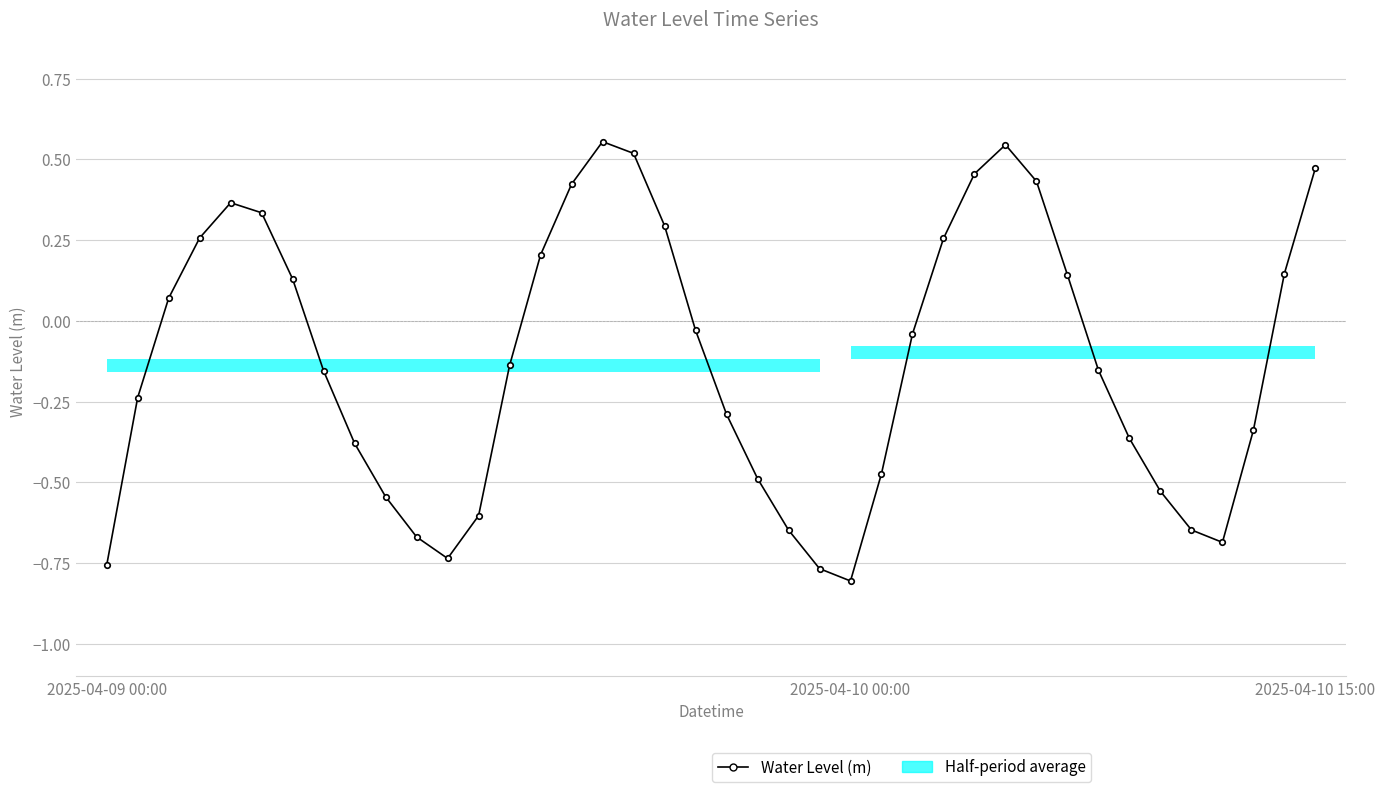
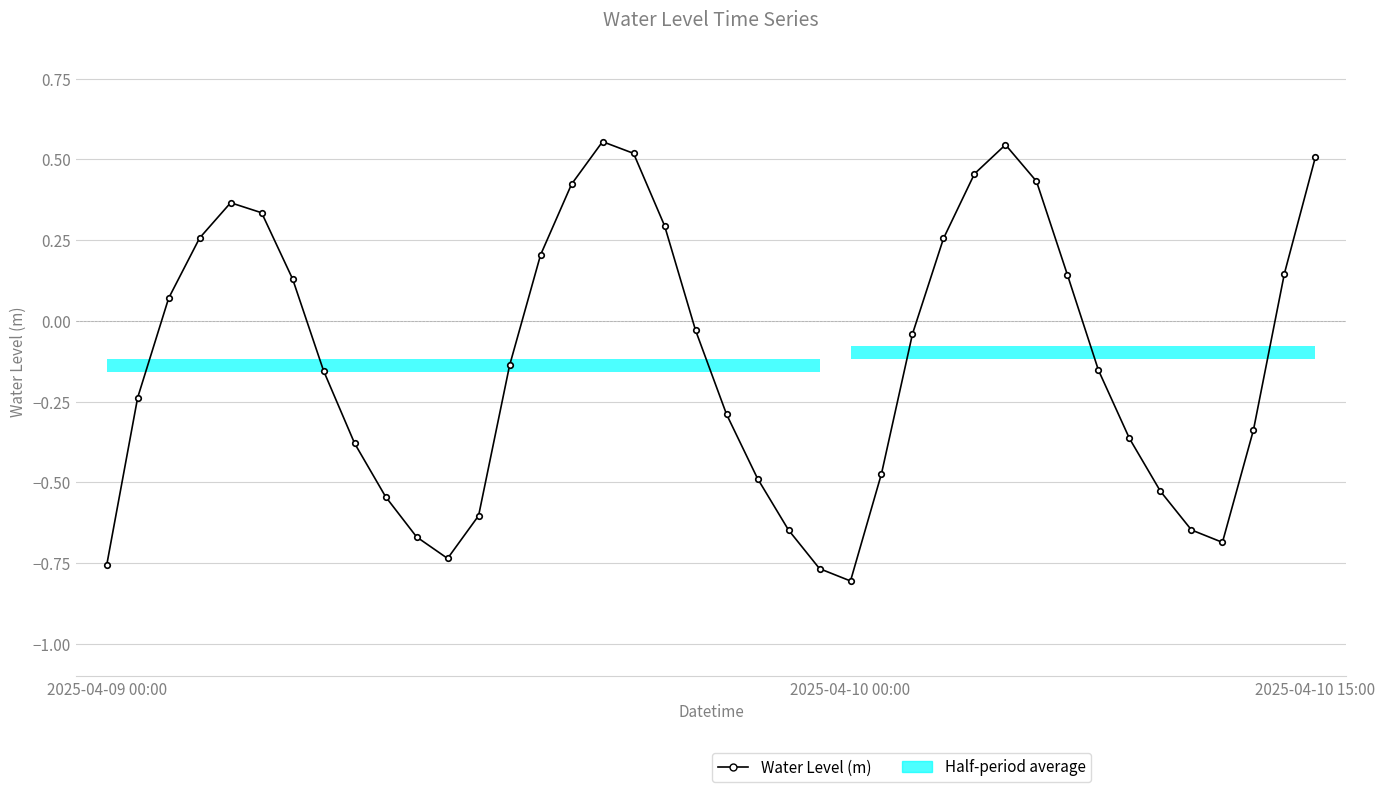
Water Level (m), 2025-04-10 15:00: 0.47 -> 0.51
